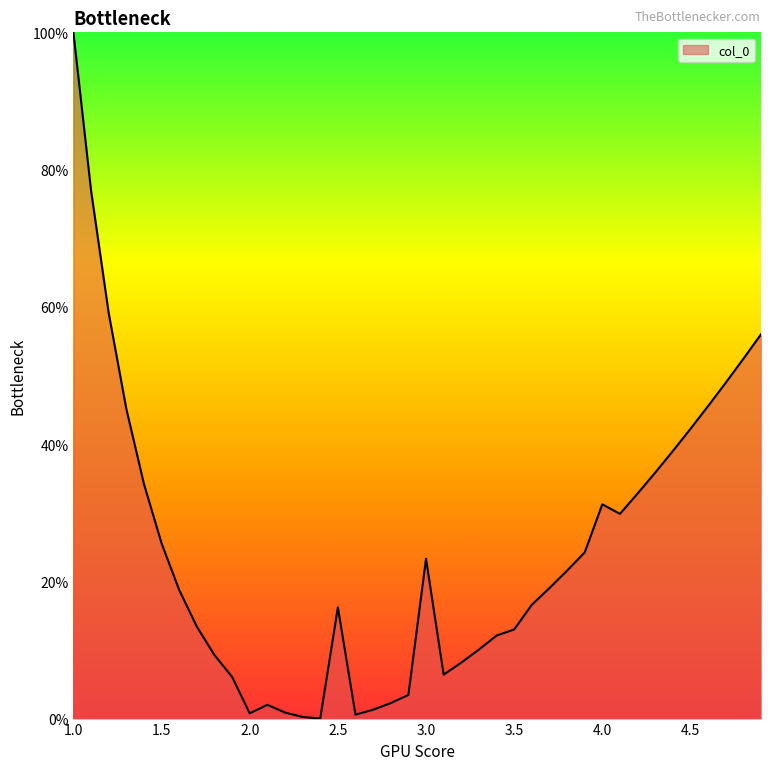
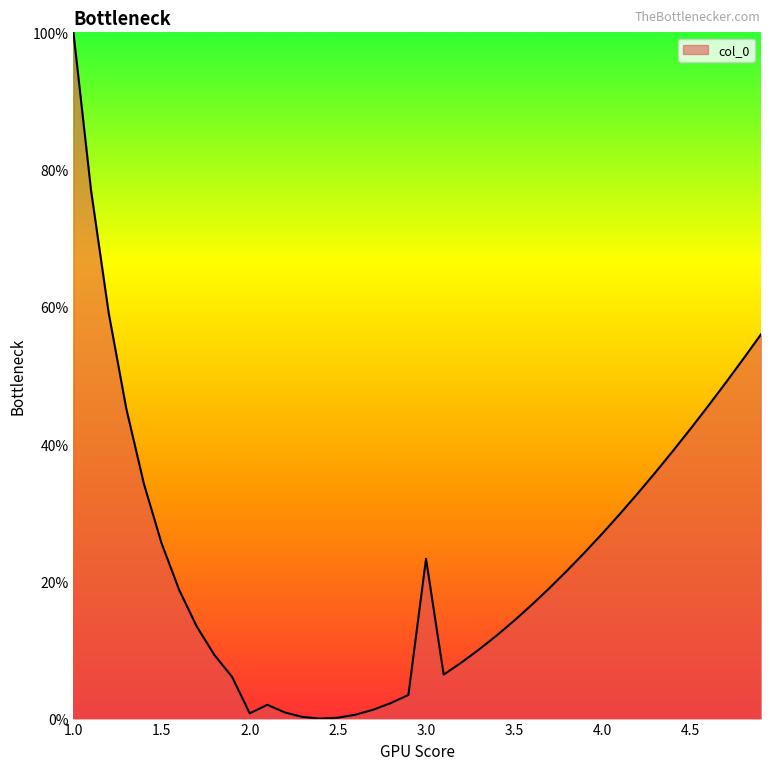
2.5: 16% -> 0%
3.5: 13% -> 14%
4.0: 31% -> 27%
